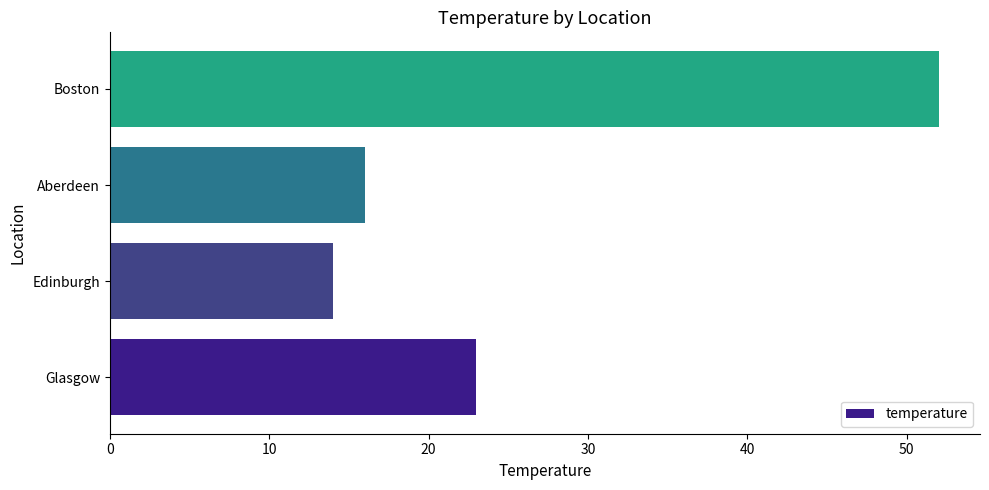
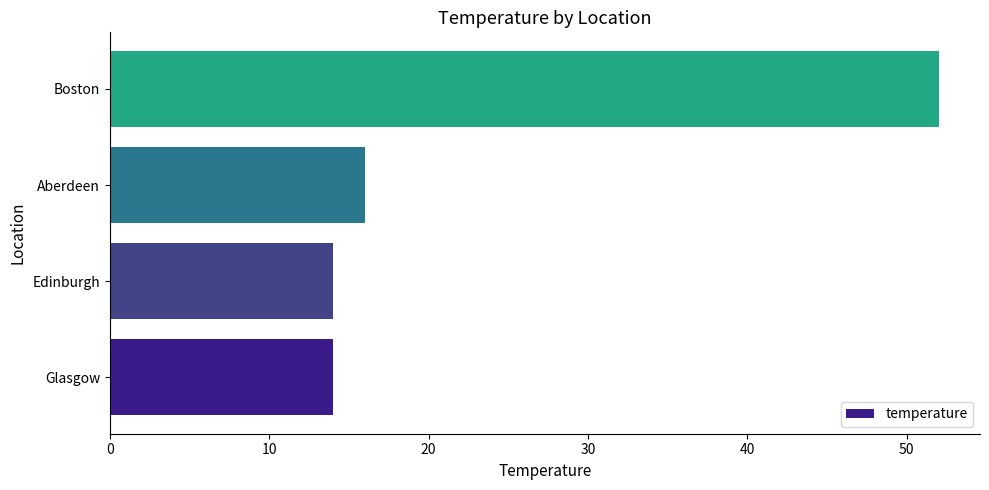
Glasgow: 23 -> 14
